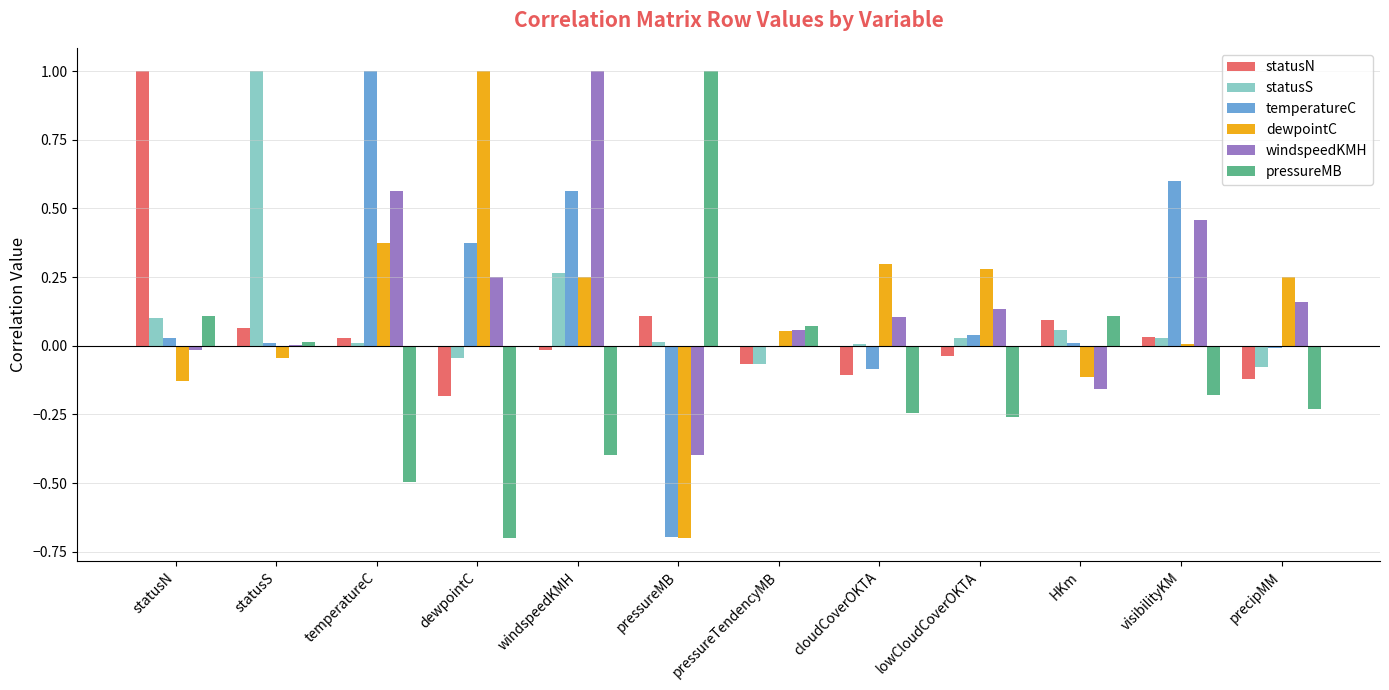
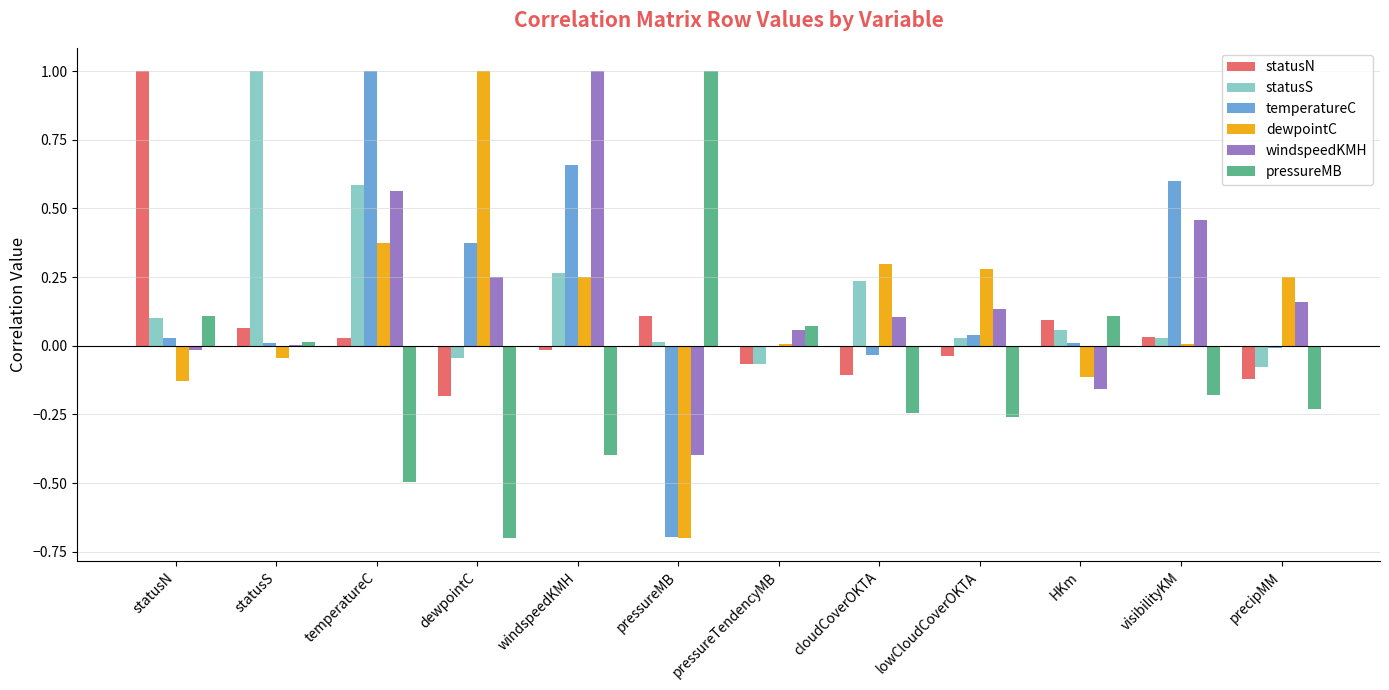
statusS, temperatureC: 0.01 -> 0.59
temperatureC, windspeedKMH: 0.56 -> 0.66
dewpointC, pressureTendencyMB: 0.05 -> 0.01
statusS, cloudCoverOKTA: 0.01 -> 0.24
temperatureC, cloudCoverOKTA: -0.09 -> -0.03
